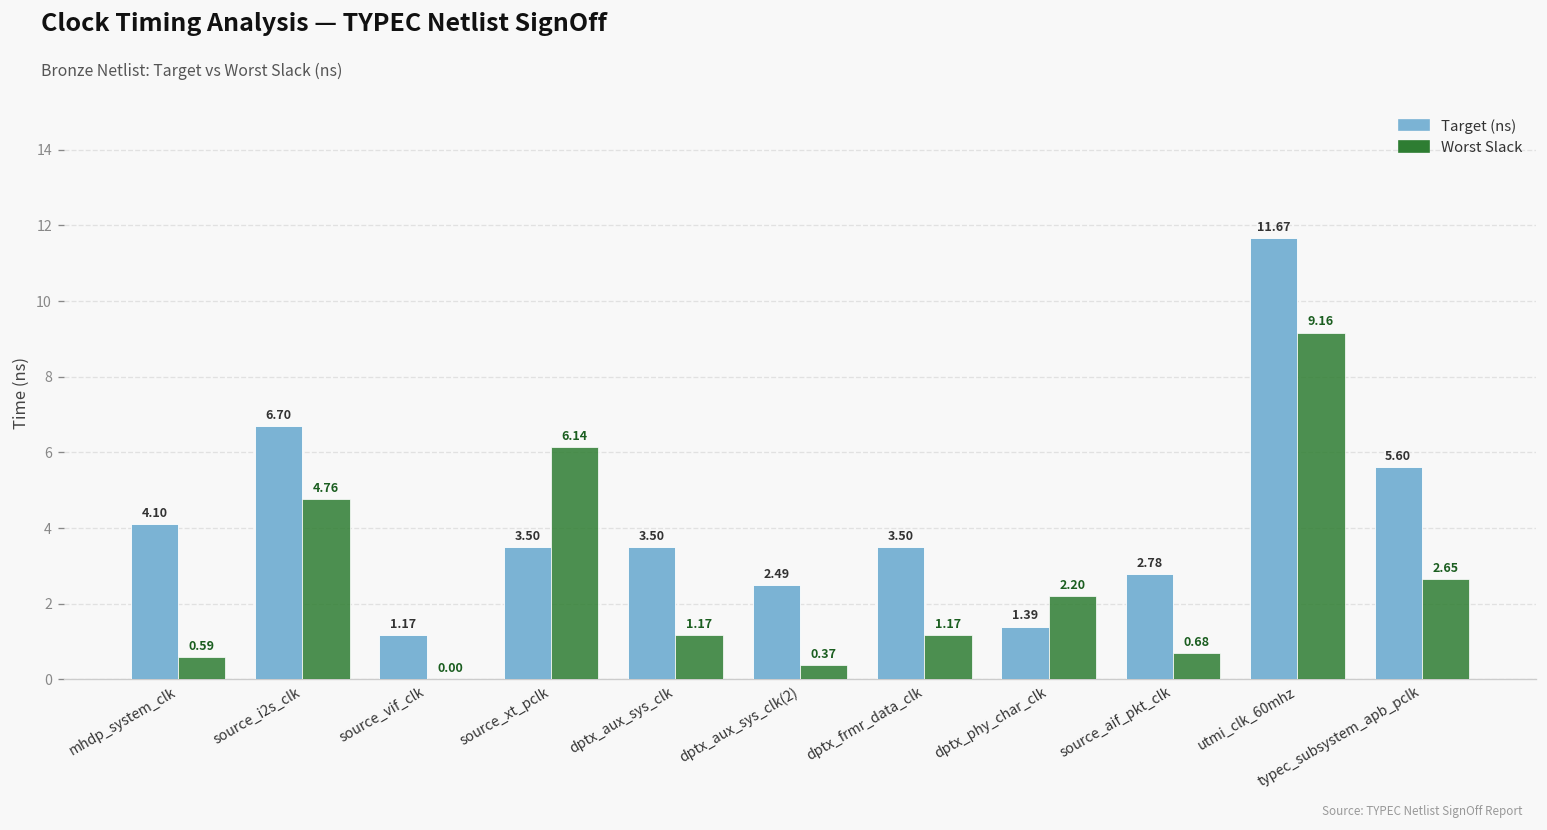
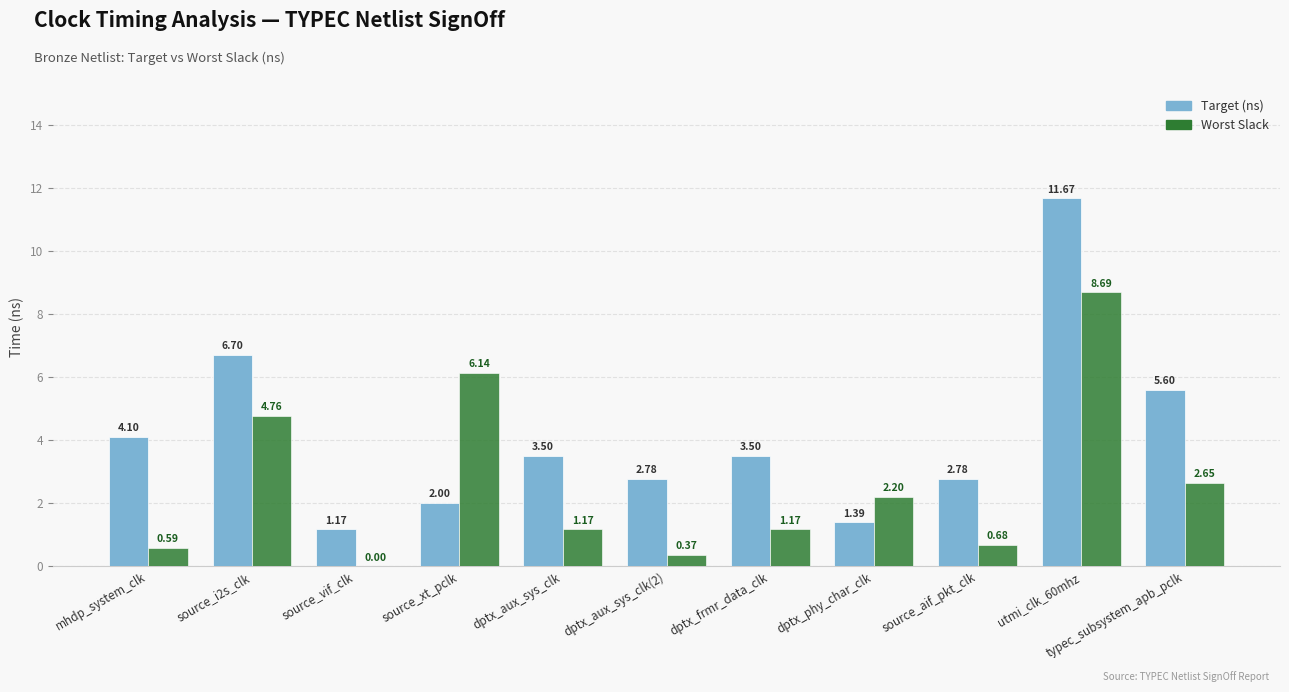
Target (ns), source_xt_pclk: 3.50 -> 2.00
Target (ns), dptx_aux_sys_clk(2): 2.49 -> 2.78
Worst Slack, utmi_clk_60mhz: 9.16 -> 8.69
